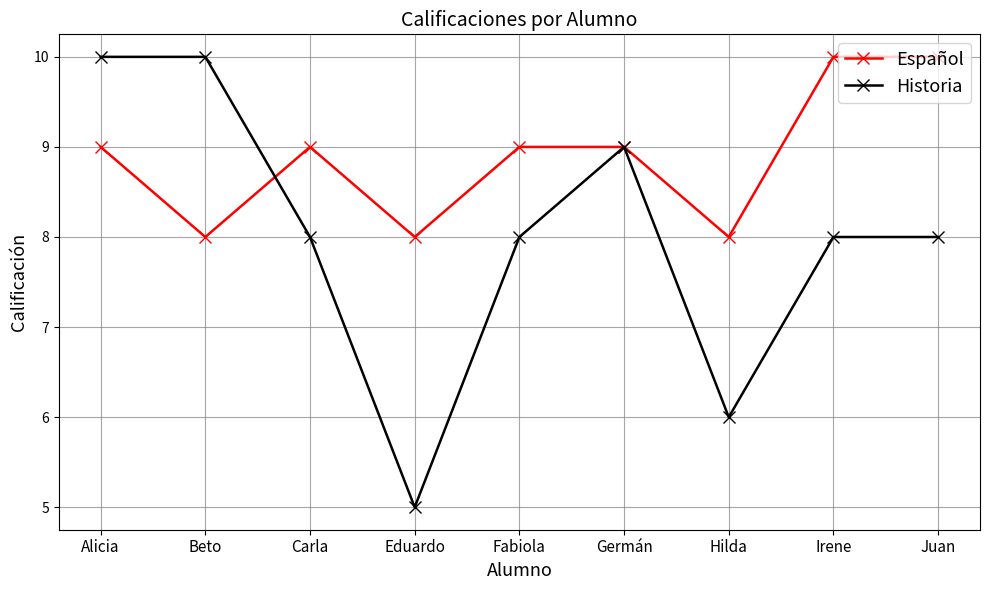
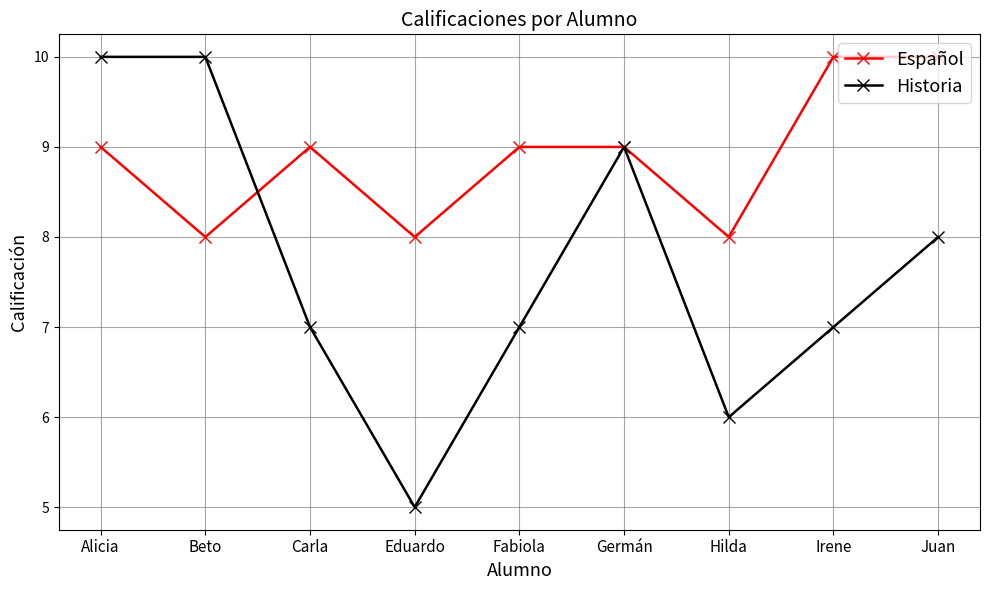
Historia, Carla: 8 -> 7
Historia, Fabiola: 8 -> 7
Historia, Irene: 8 -> 7
